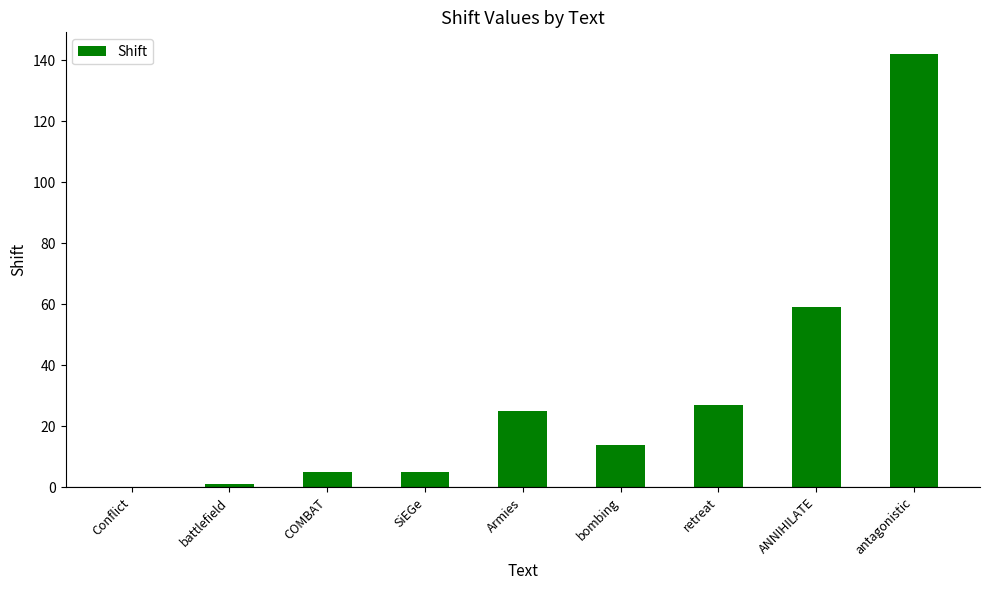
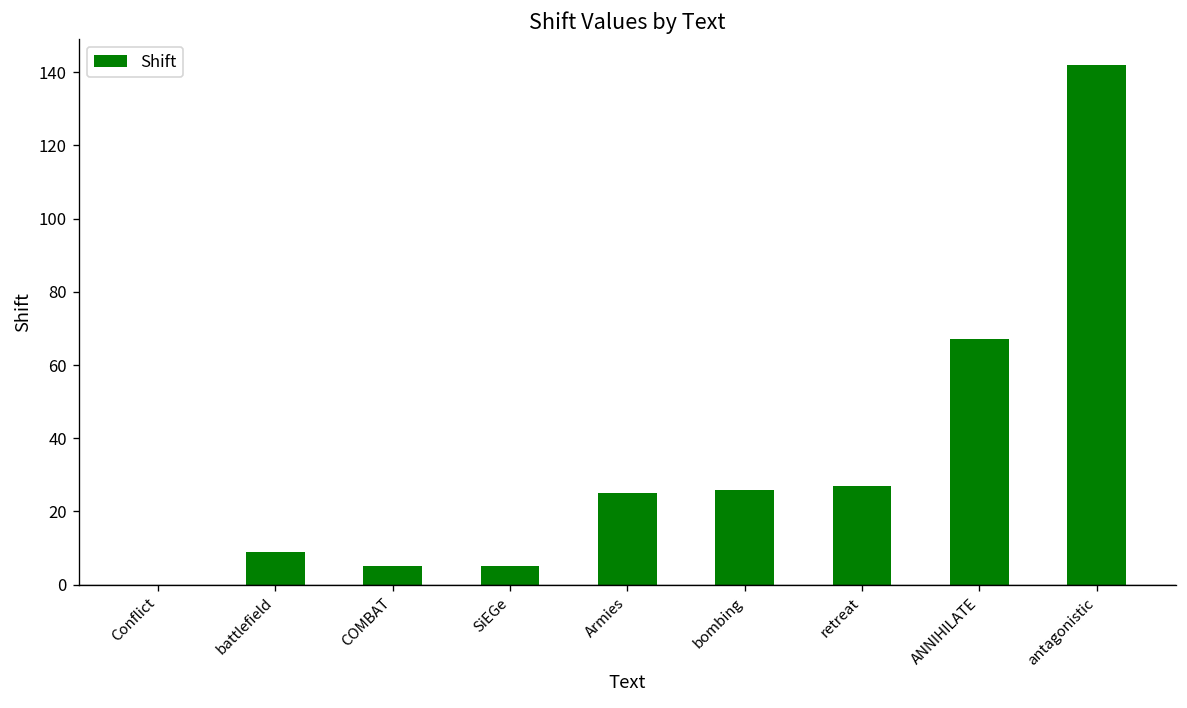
battlefield: 1 -> 9
bombing: 14 -> 26
ANNIHILATE: 59 -> 67
